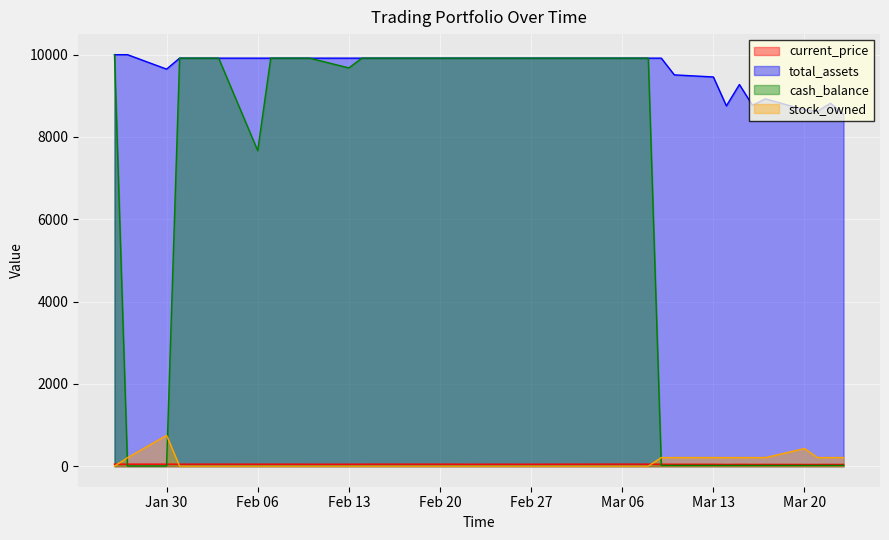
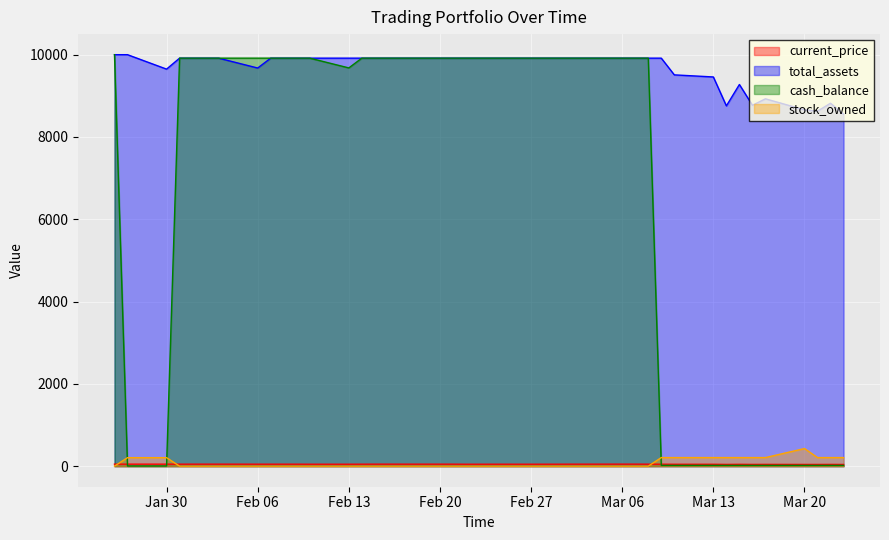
stock_owned, Jan 30: 700 -> 200
total_assets, Feb 06: 9900 -> 9700
cash_balance, Feb 06: 7700 -> 9900
